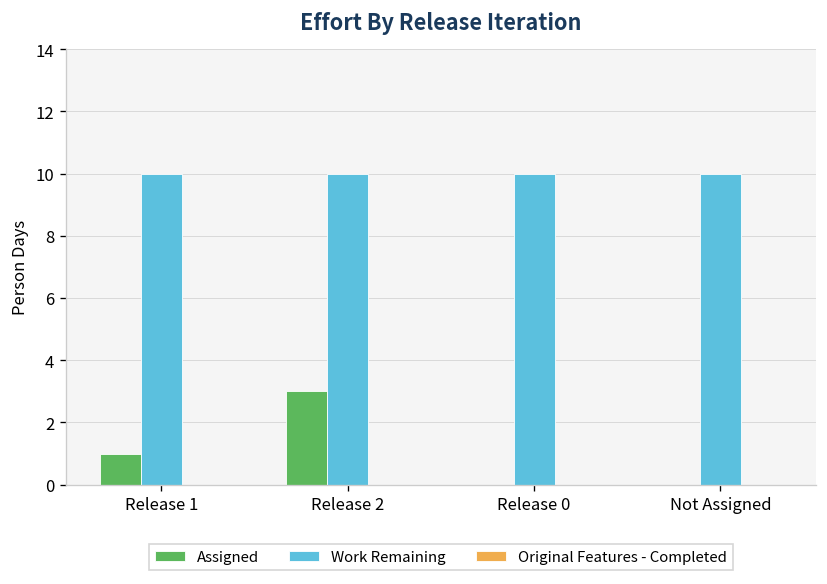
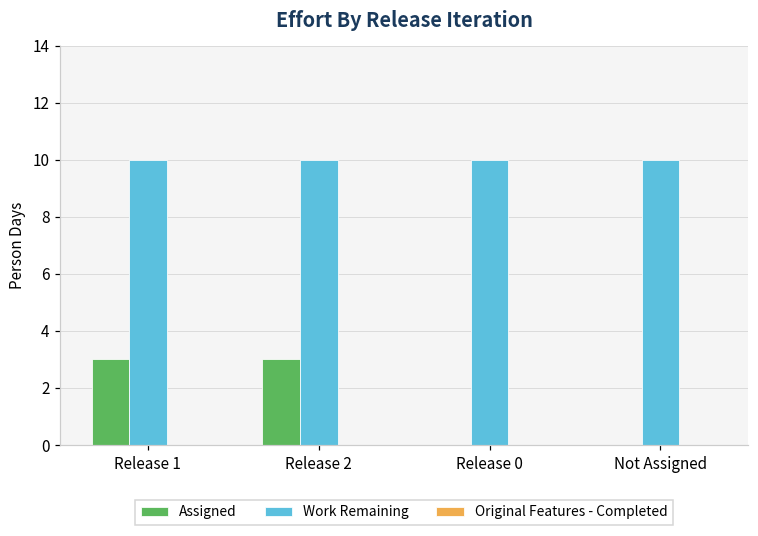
Assigned, Release 1: 1 -> 3
